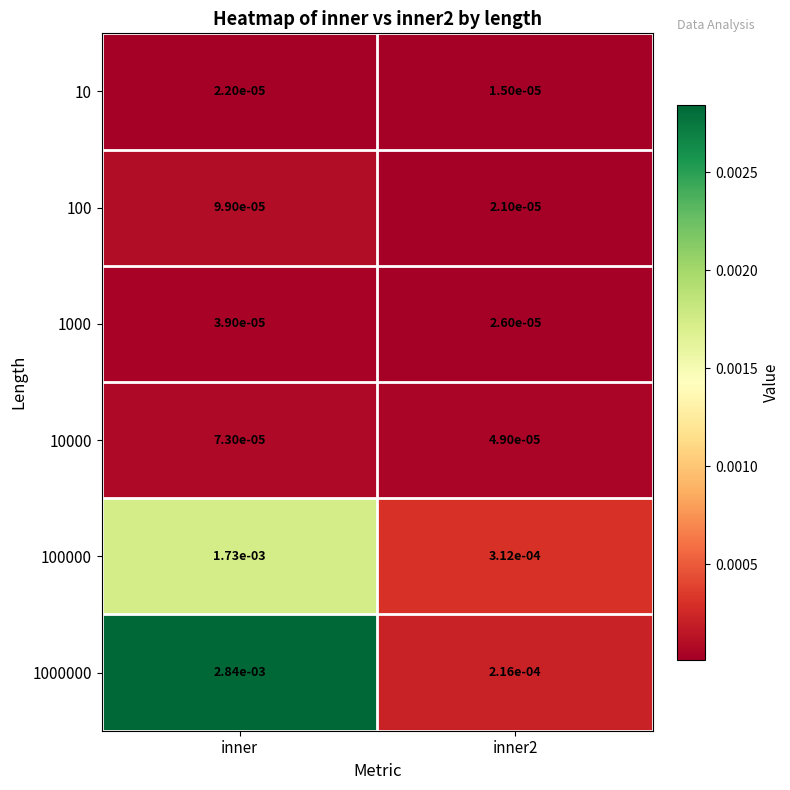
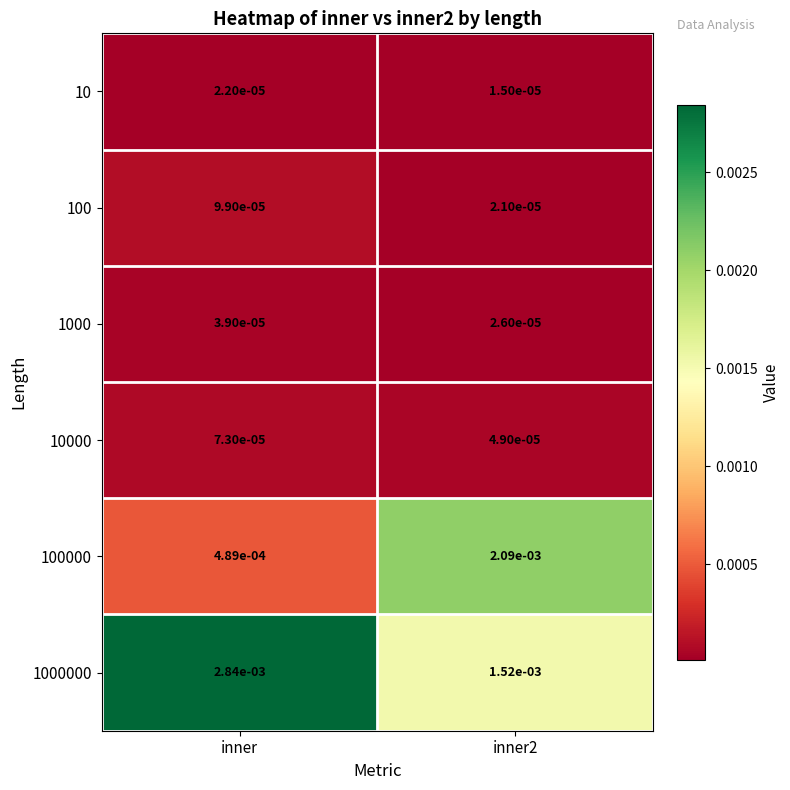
100000, inner: 1.73e-03 -> 4.89e-04
100000, inner2: 3.12e-04 -> 2.09e-03
1000000, inner2: 2.16e-04 -> 1.52e-03
